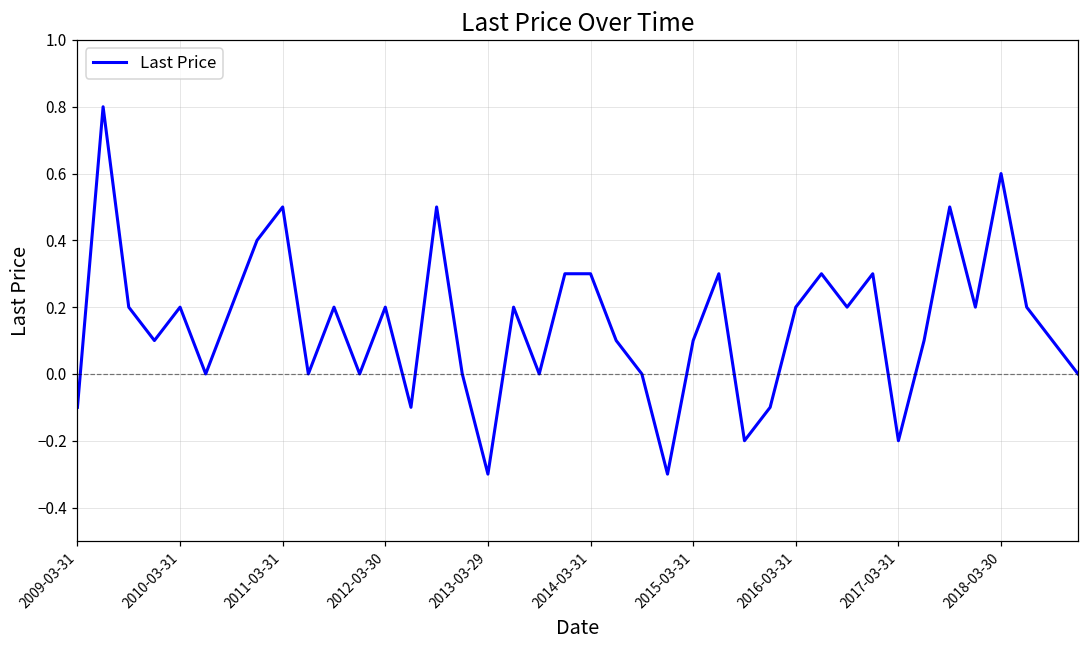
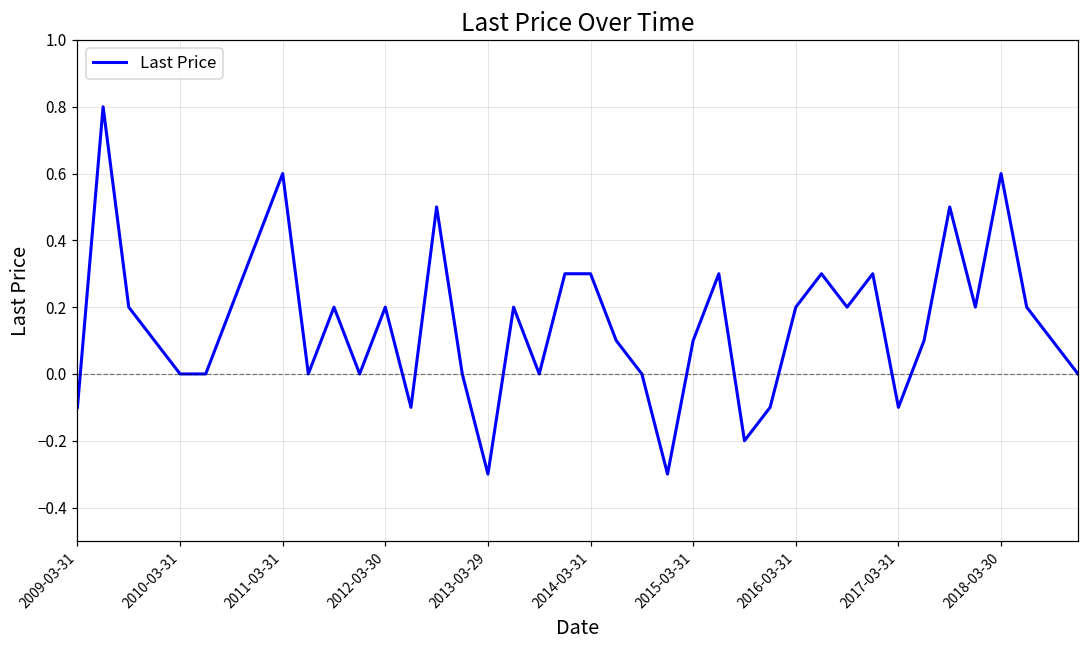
2010-03-31: 0.2 -> 0.0
2011-03-31: 0.5 -> 0.6
2017-03-31: -0.2 -> -0.1
